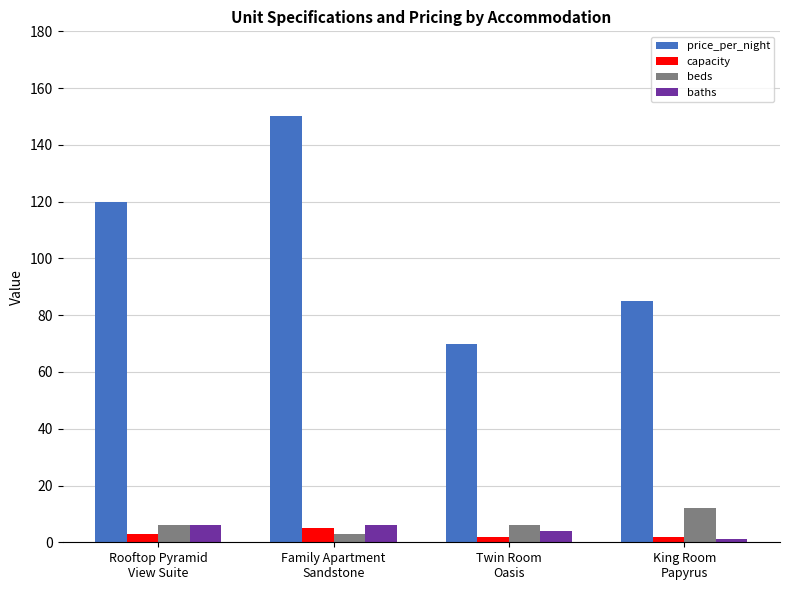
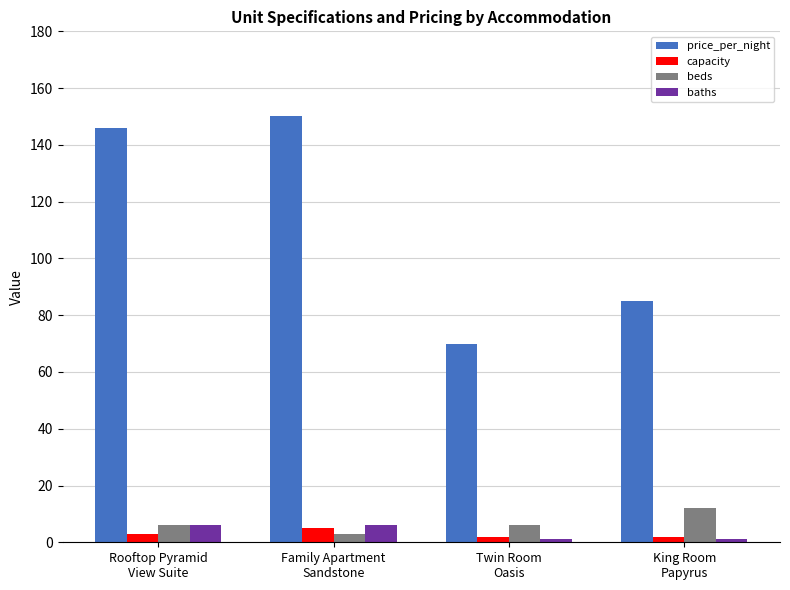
price_per_night, Rooftop Pyramid View Suite: 120 -> 146
baths, Twin Room Oasis: 4 -> 1
